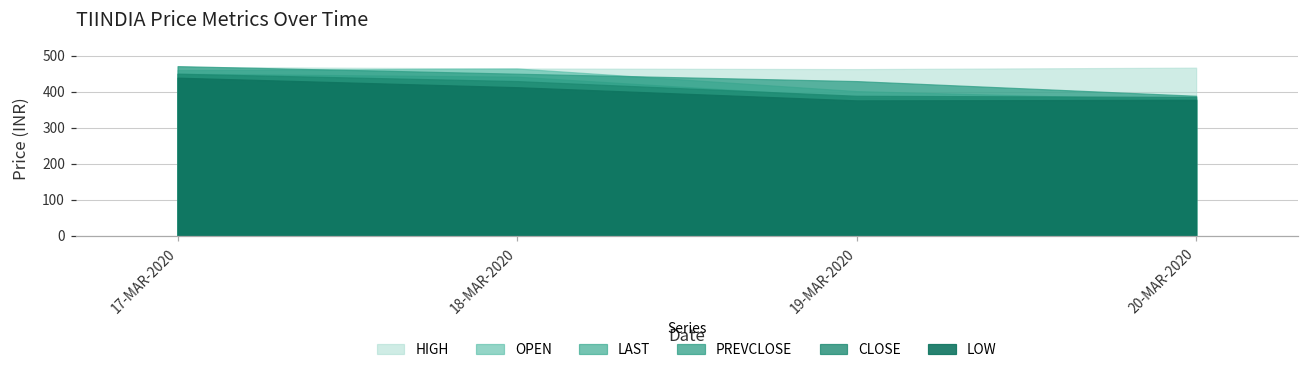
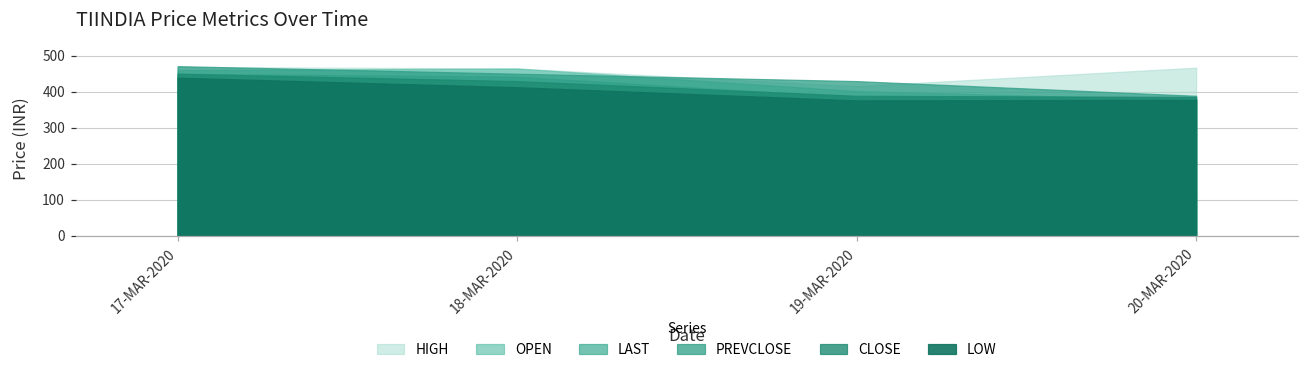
HIGH, 19-MAR-2020: 460 -> 420
